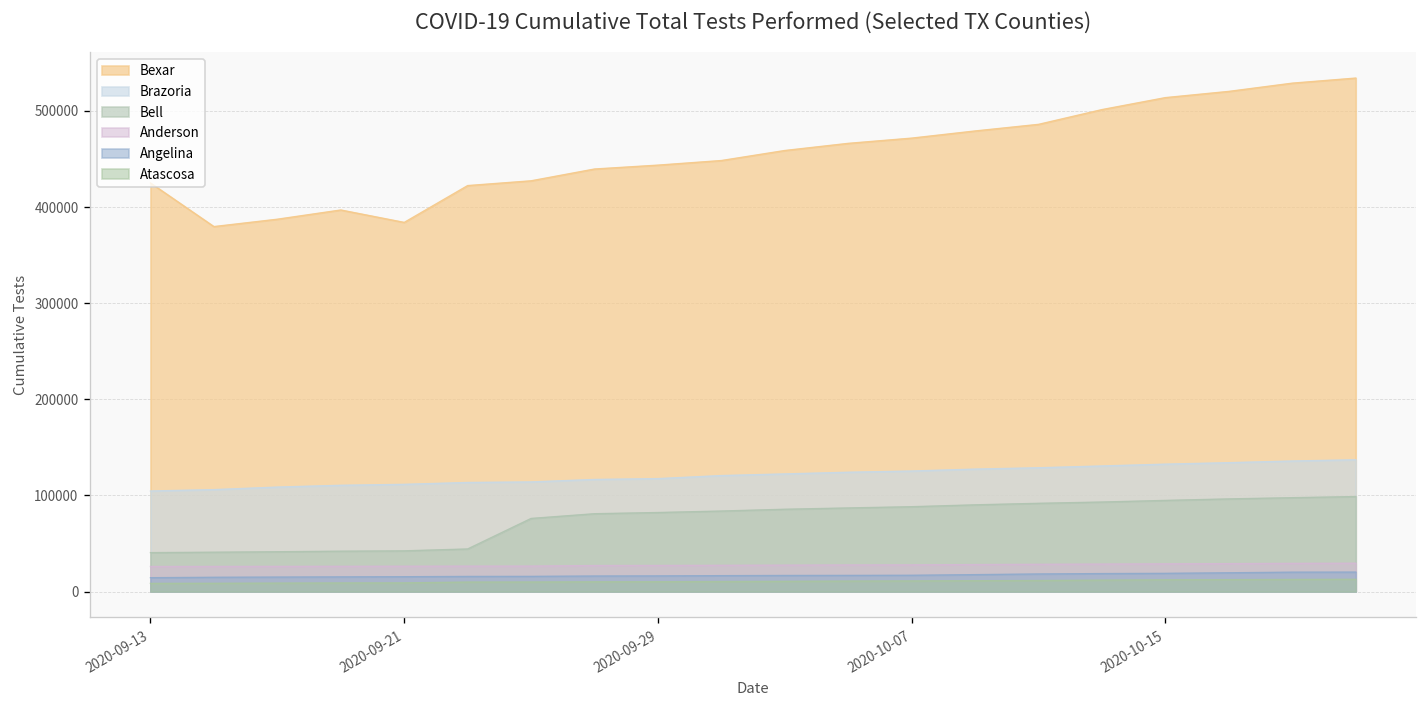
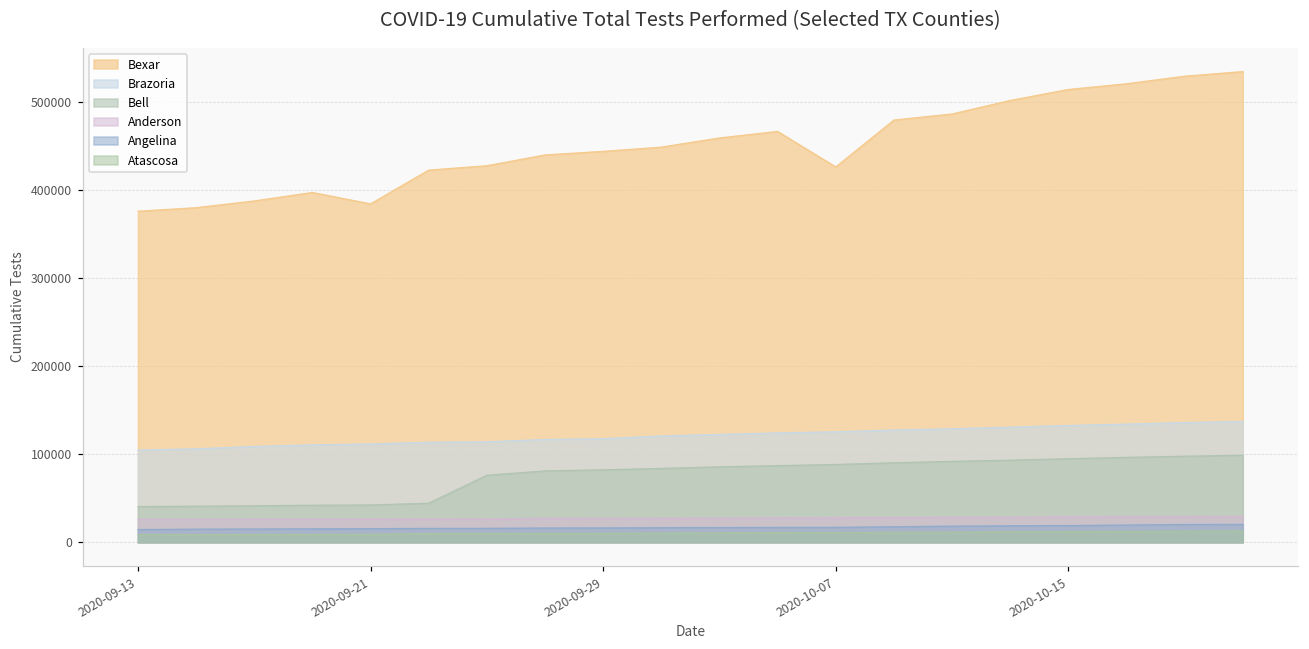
Bexar, 2020-09-13: 430000 -> 380000
Bexar, 2020-10-07: 470000 -> 430000
